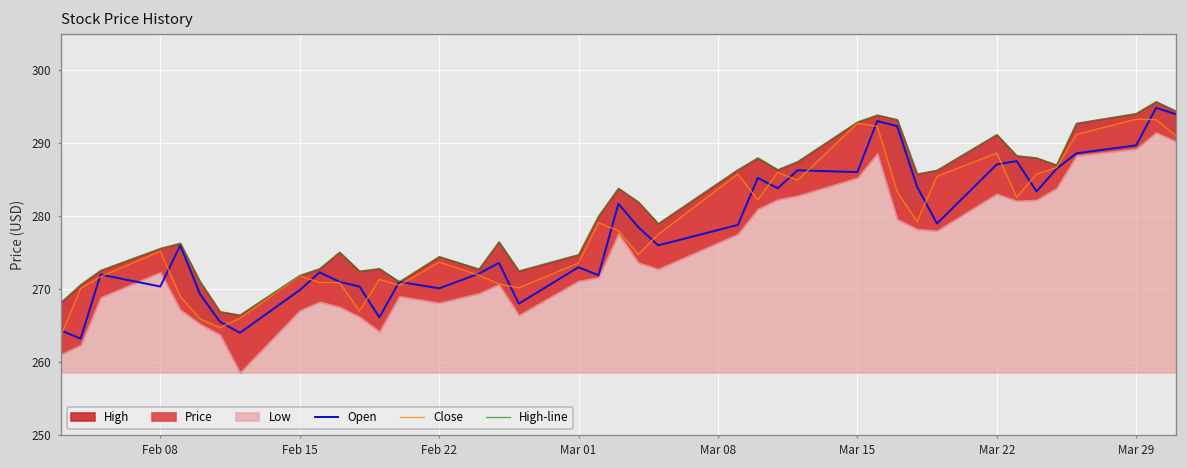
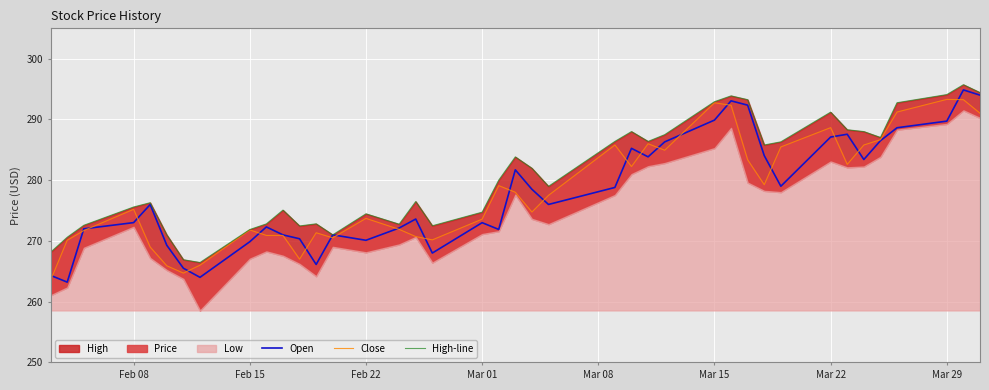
Open, Feb 08: 270 -> 273
Open, Mar 15: 286 -> 290
